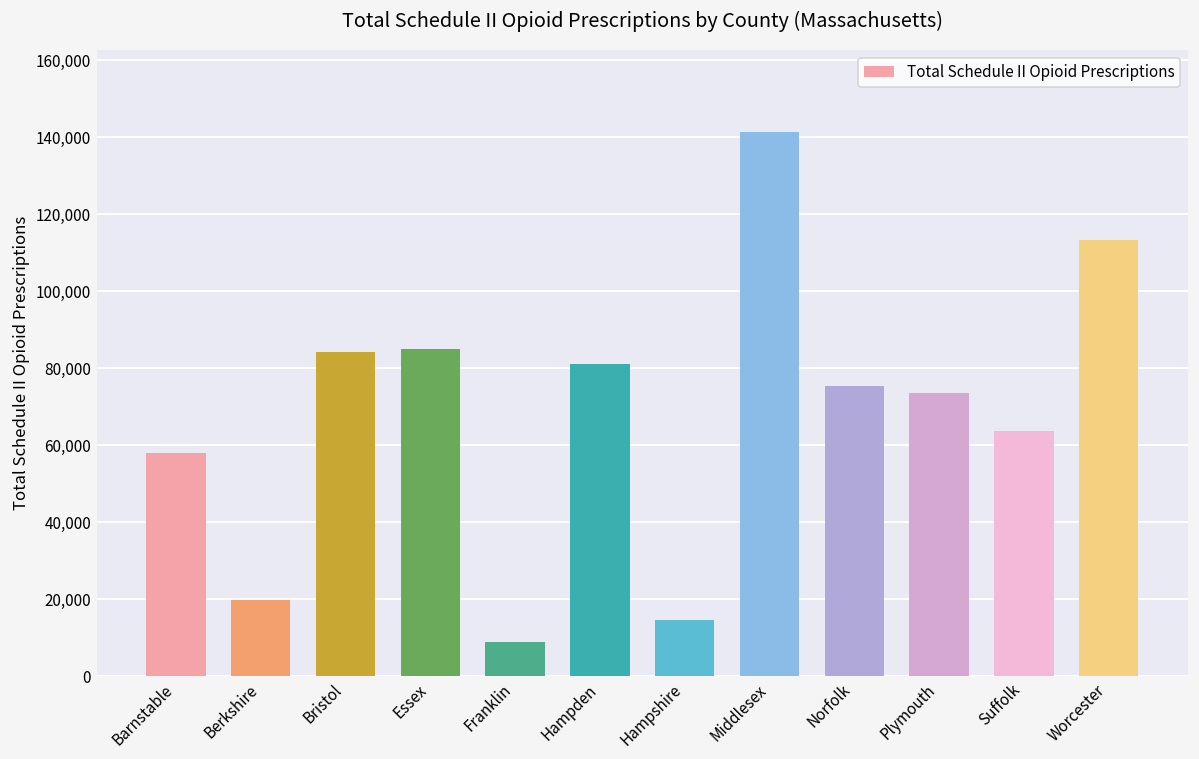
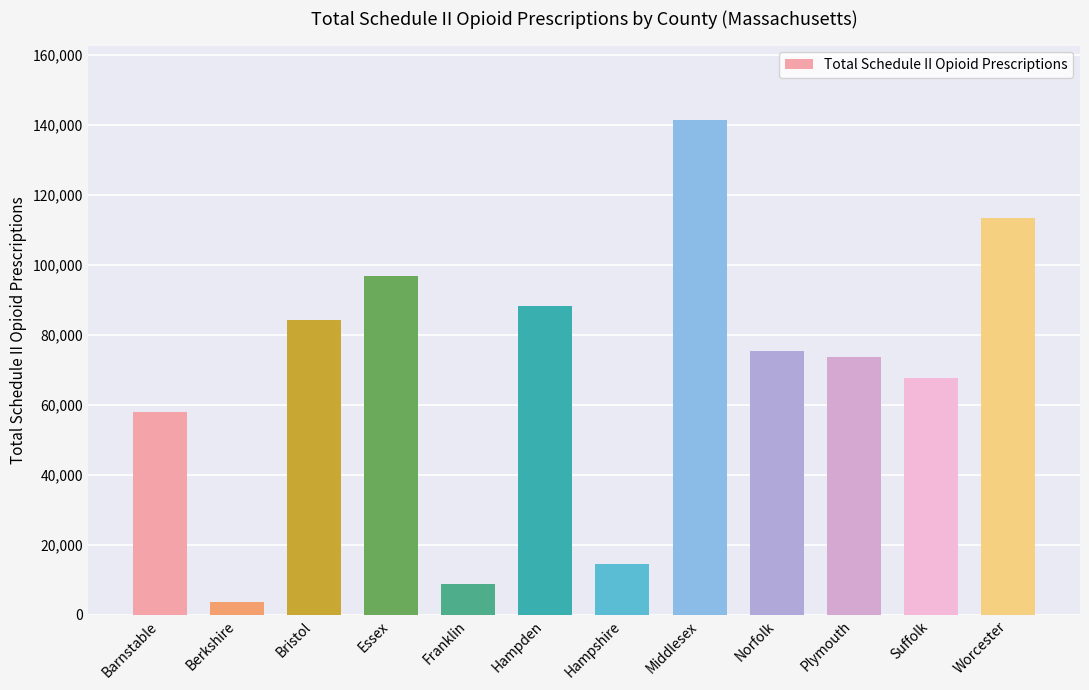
Berkshire: 20,000 -> 4,000
Essex: 85,000 -> 97,000
Hampden: 81,000 -> 88,000
Suffolk: 64,000 -> 68,000
